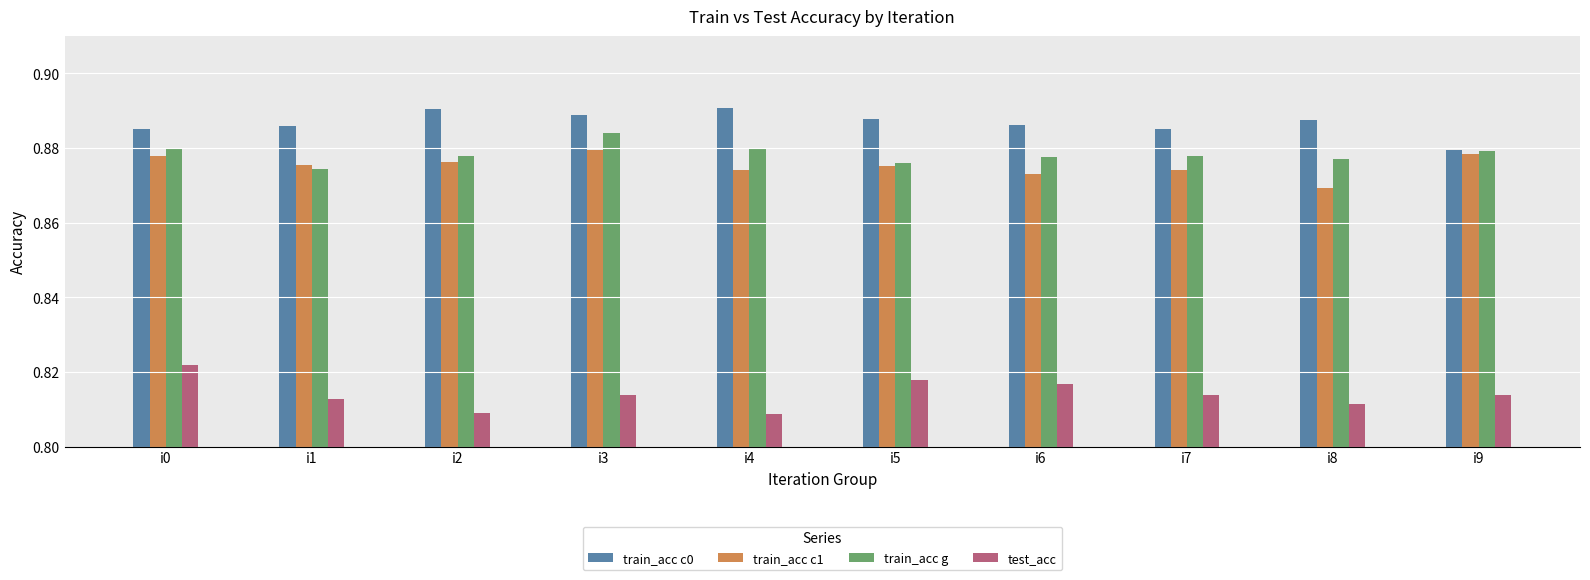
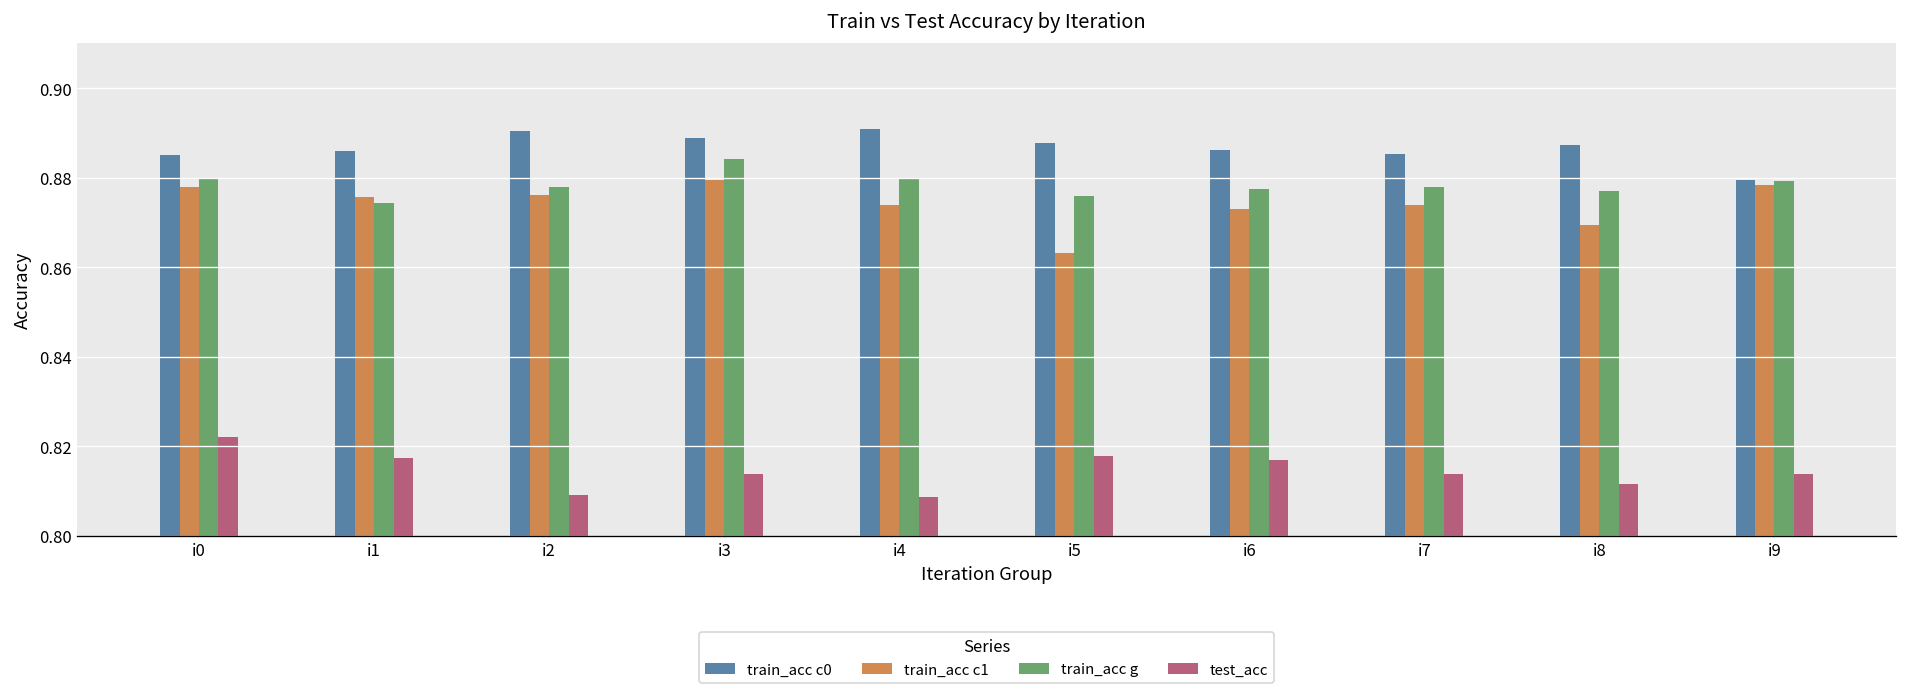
test_acc, i1: 0.813 -> 0.817
train_acc c1, i5: 0.875 -> 0.863
